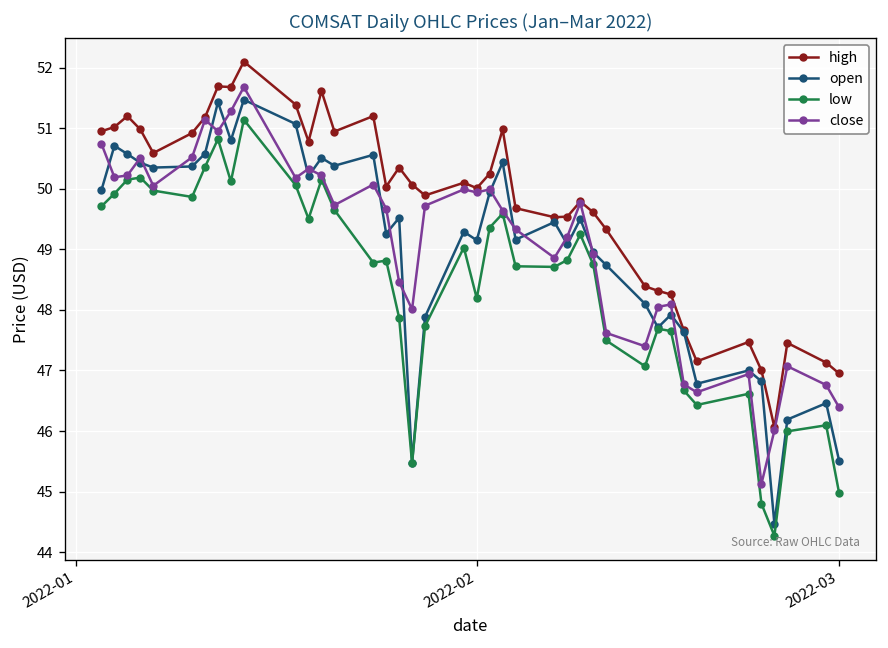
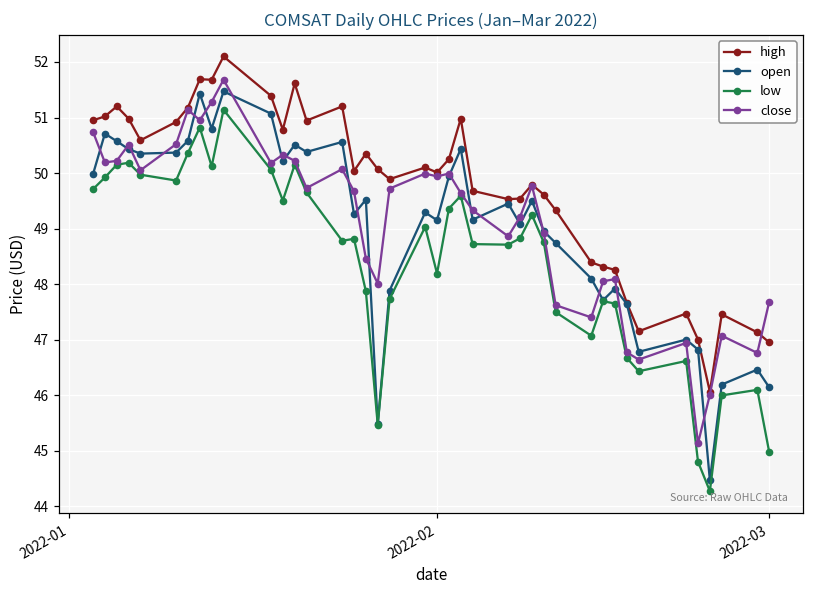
open, 2022-03: 45.5 -> 46.1
close, 2022-03: 46.4 -> 47.7
